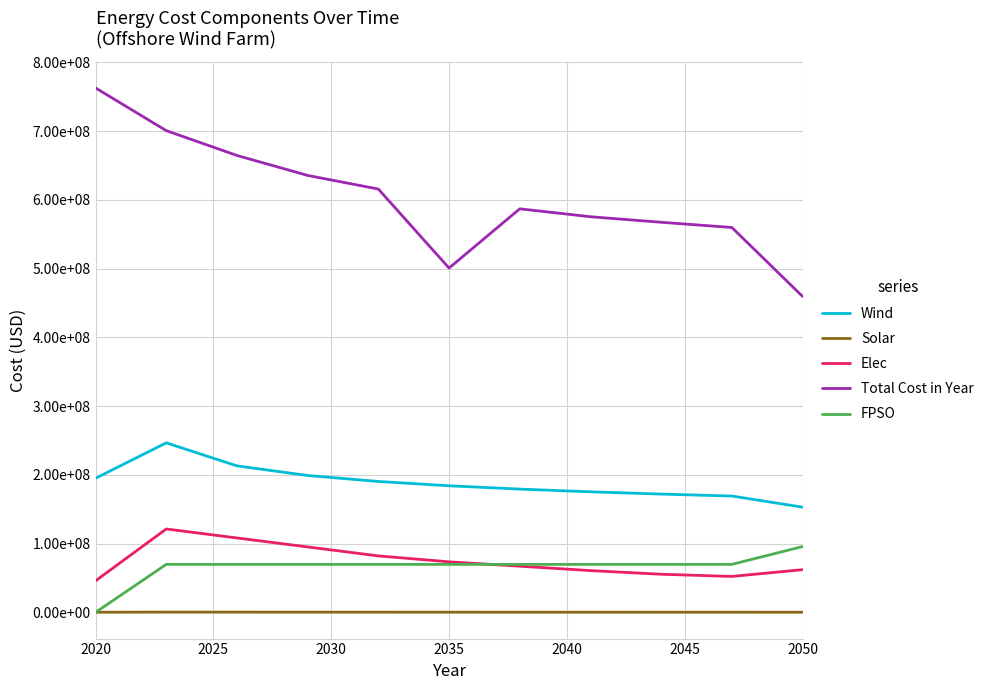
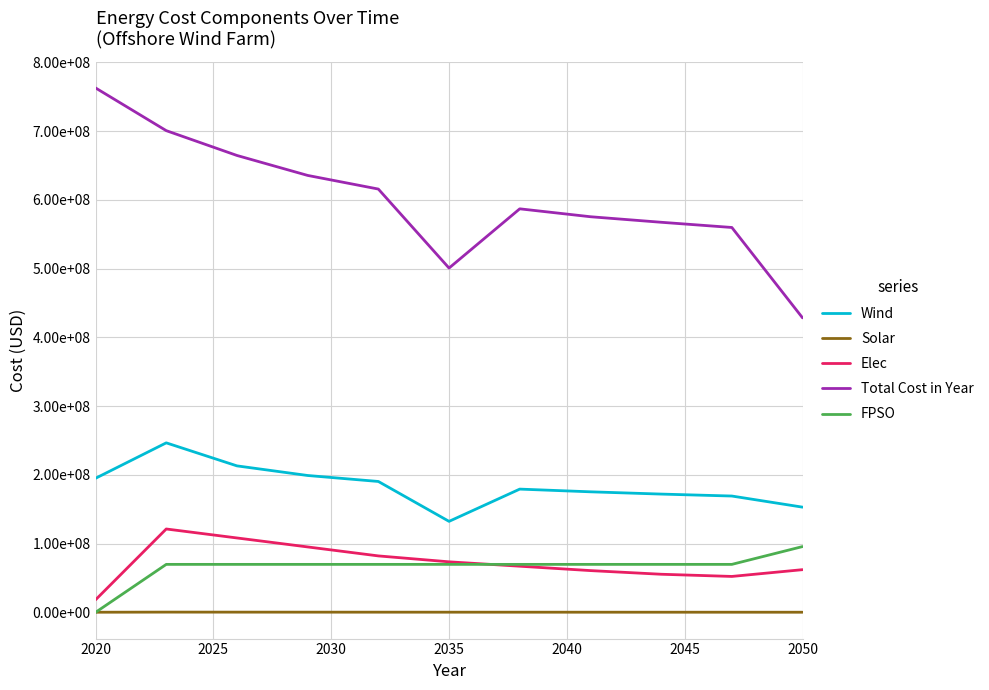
Elec, 2020: 50000000 -> 20000000
Wind, 2035: 180000000 -> 130000000
Total Cost in Year, 2050: 460000000 -> 430000000
